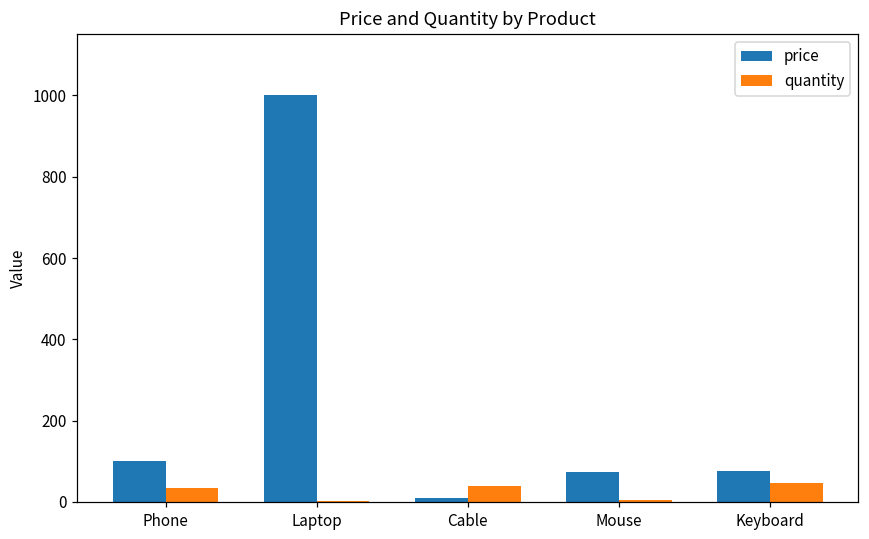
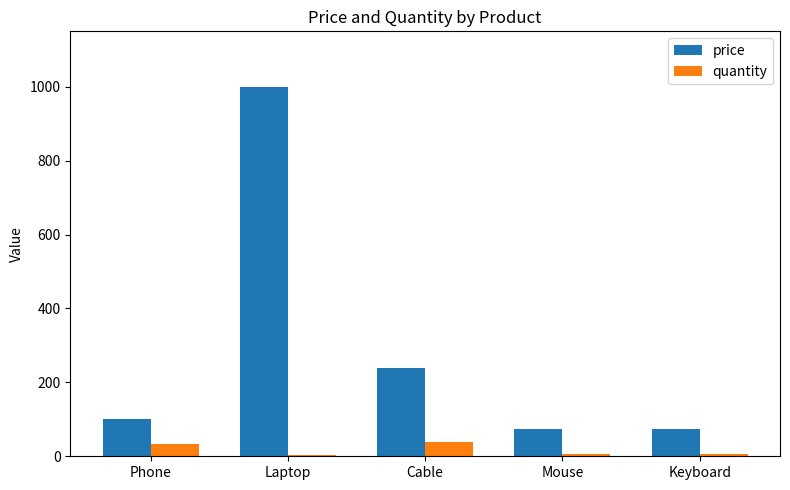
price, Cable: 10 -> 240
quantity, Keyboard: 50 -> 10
